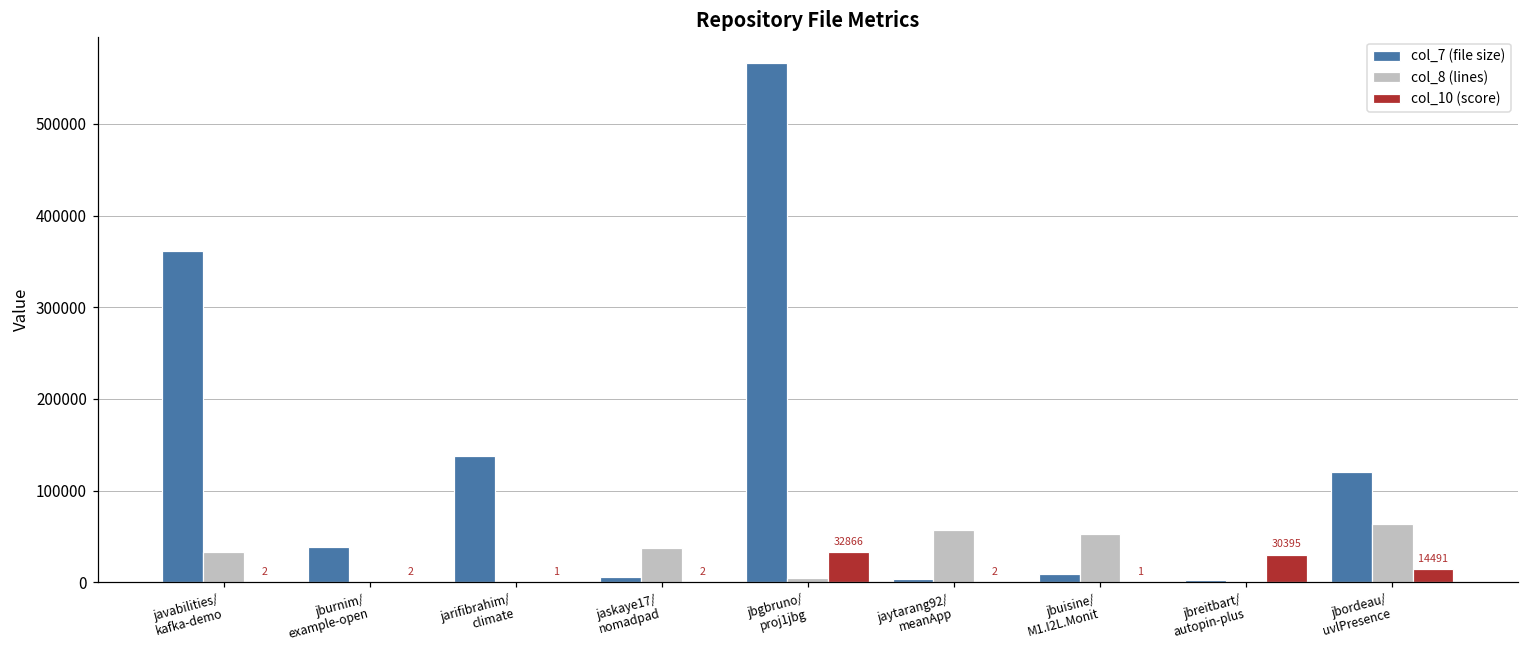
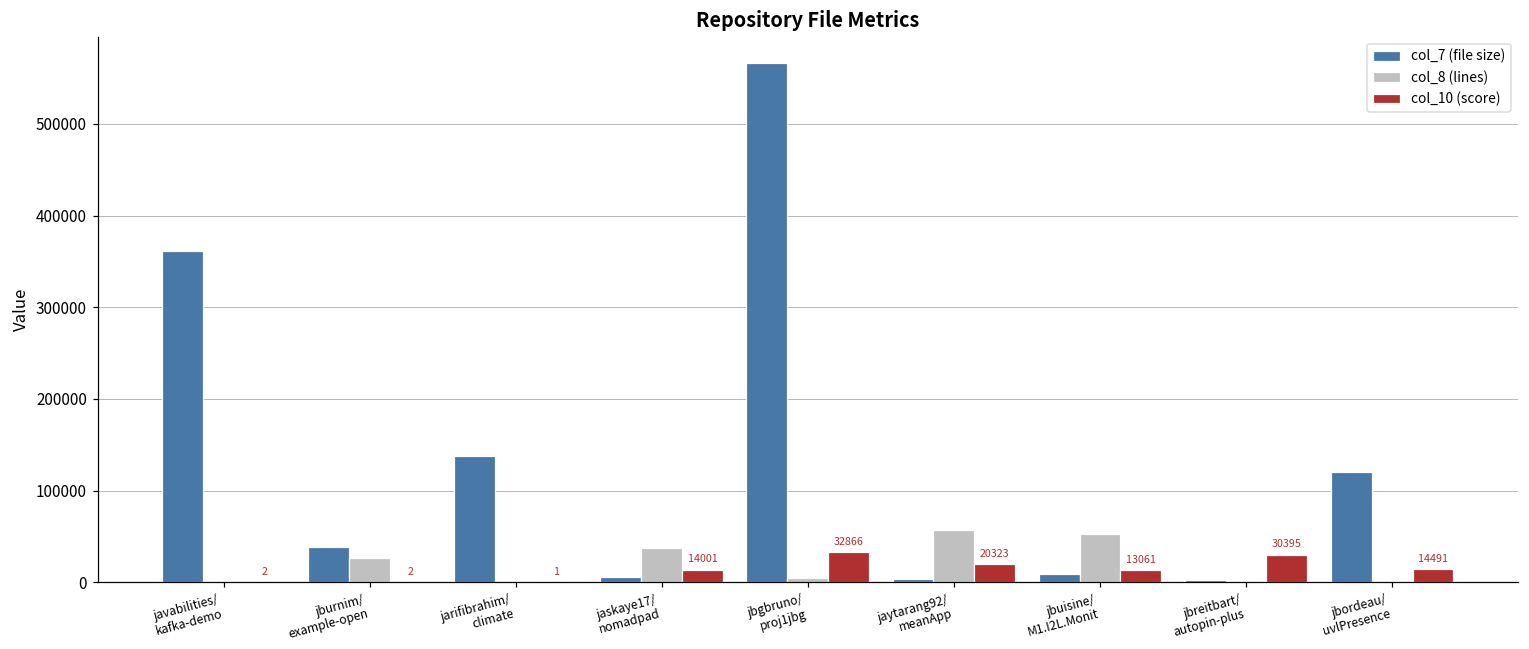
col_8 (lines), javabilities/ kafka-demo: 30000 -> 0
col_8 (lines), jburnim/ example-open: 0 -> 30000
col_10 (score), jaskaye17/ nomadpad: 2 -> 14001
col_10 (score), jaytarang92/ meanApp: 2 -> 20323
col_10 (score), jbuisine/ M1.I2L.Monit: 1 -> 13061
col_8 (lines), jbordeau/ uvlPresence: 60000 -> 0
